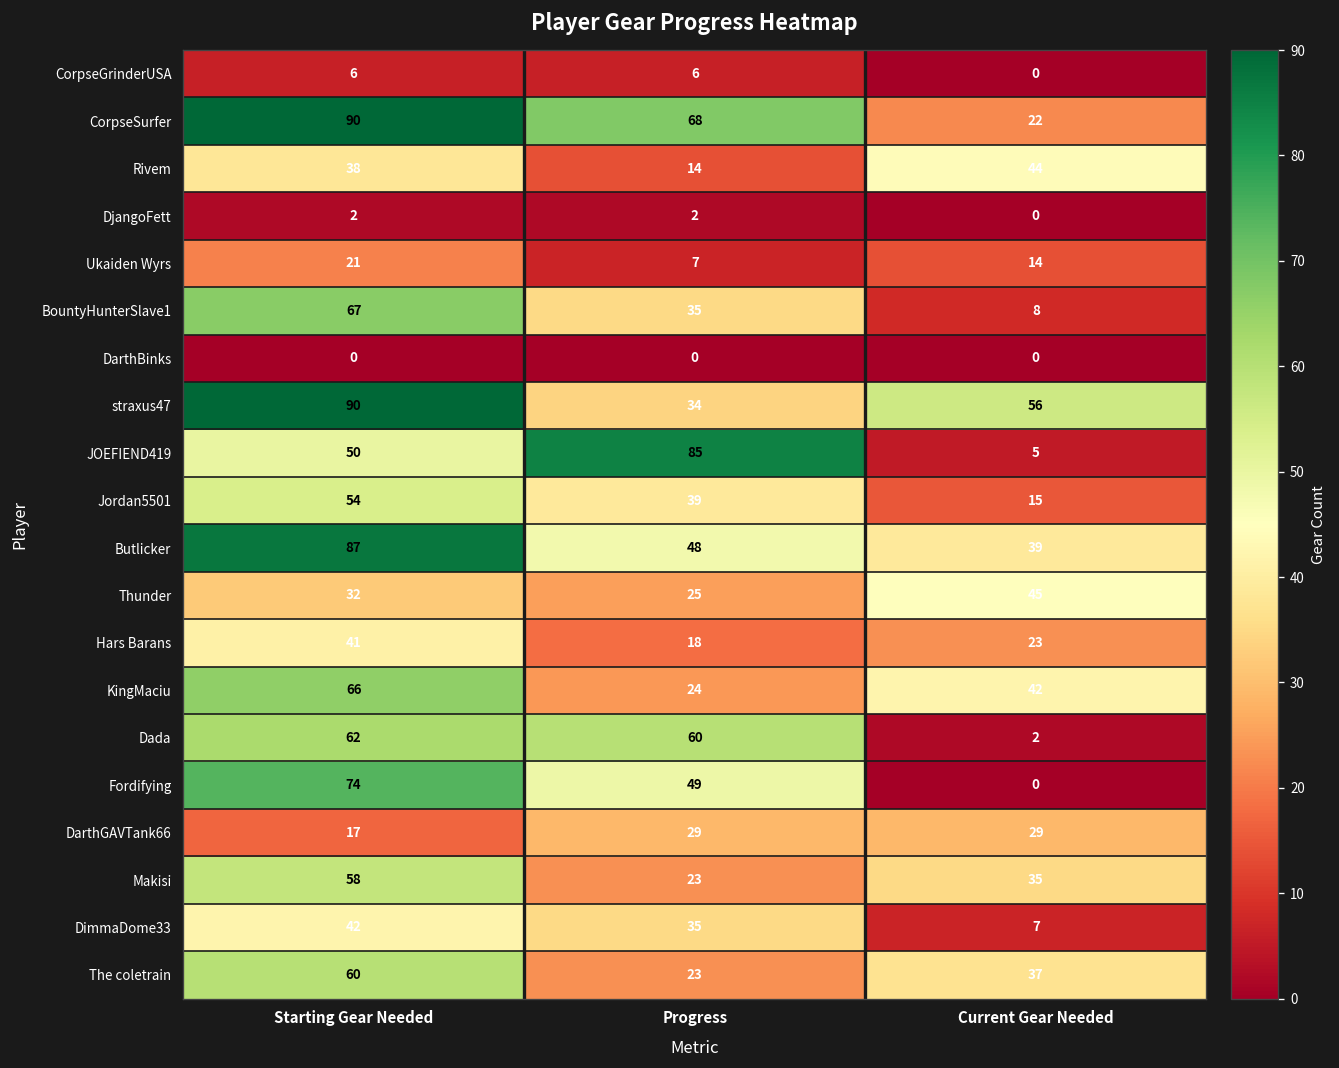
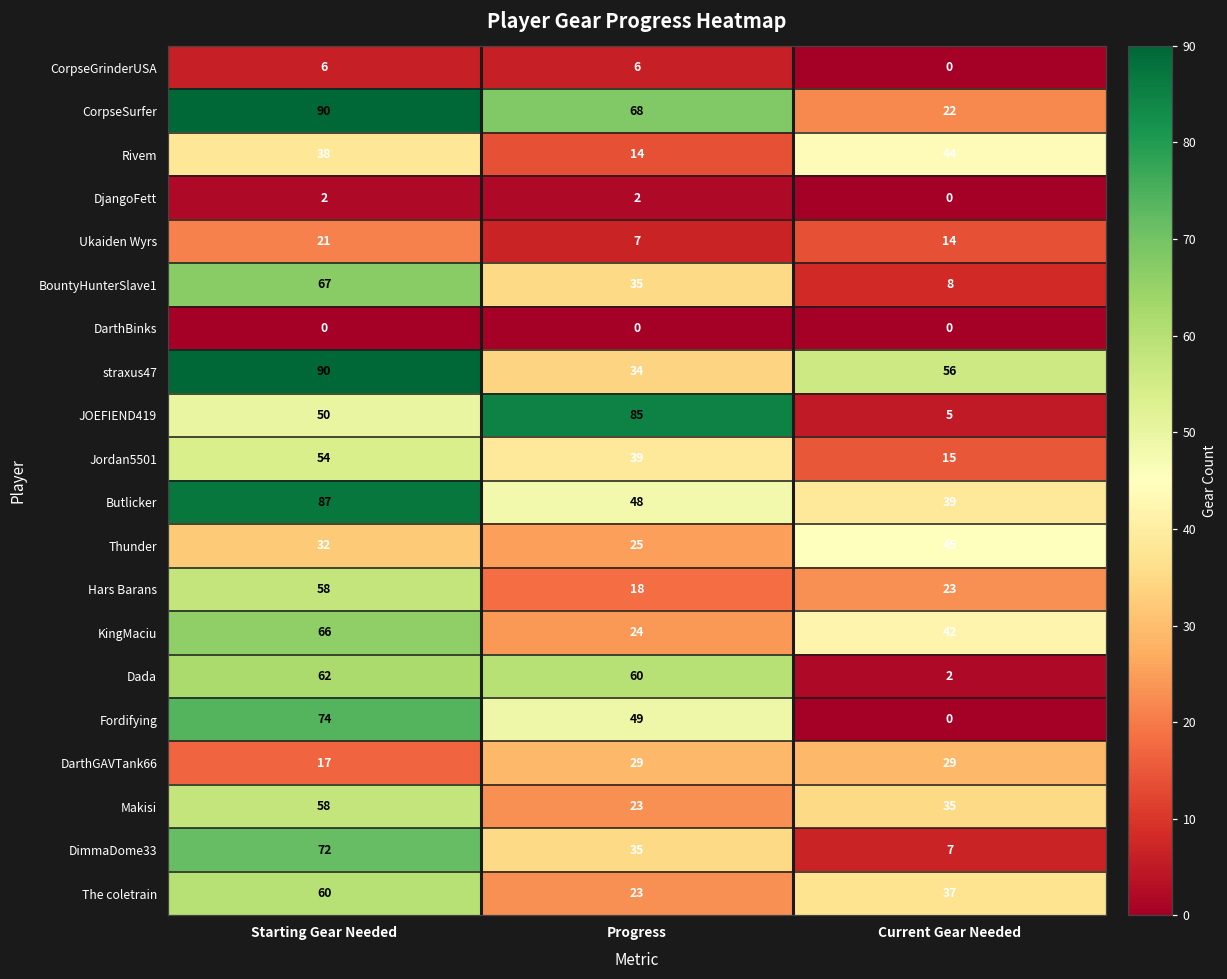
Hars Barans, Starting Gear Needed: 41 -> 58
DimmaDome33, Starting Gear Needed: 42 -> 72
